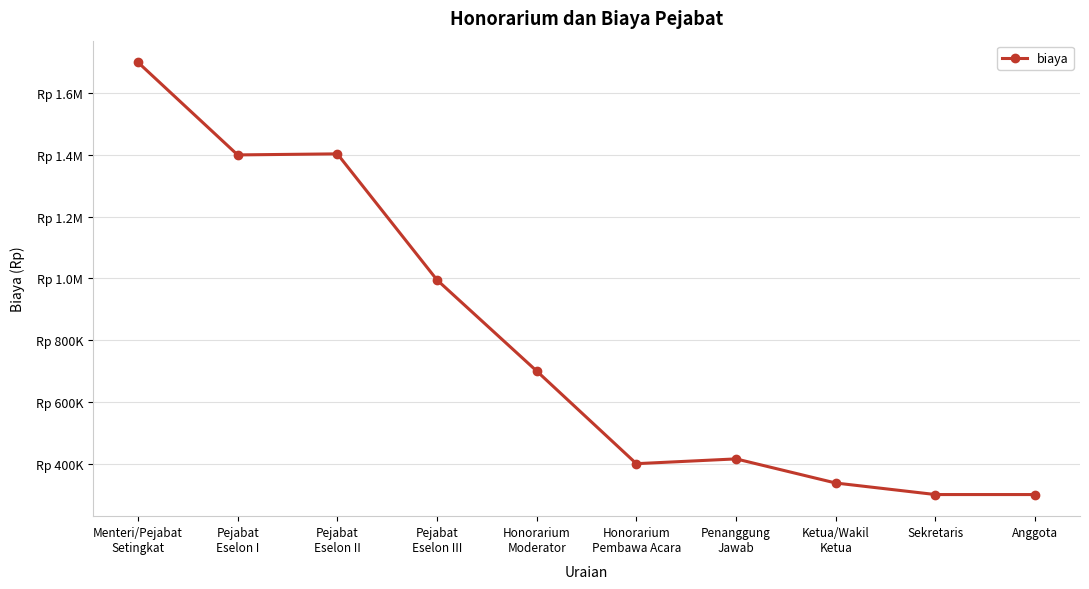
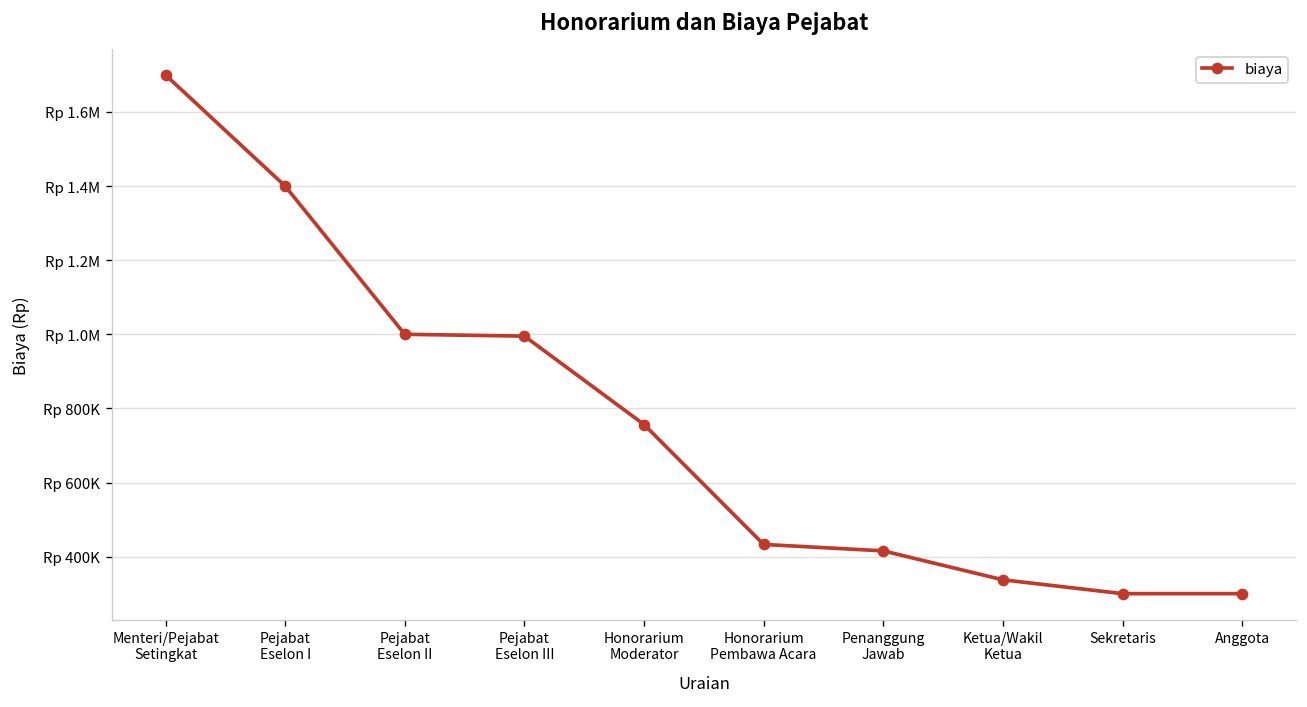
Pejabat Eselon II: Rp 1400000 -> Rp 1000000
Honorarium Moderator: Rp 700000 -> Rp 760000
Honorarium Pembawa Acara: Rp 400000 -> Rp 430000
